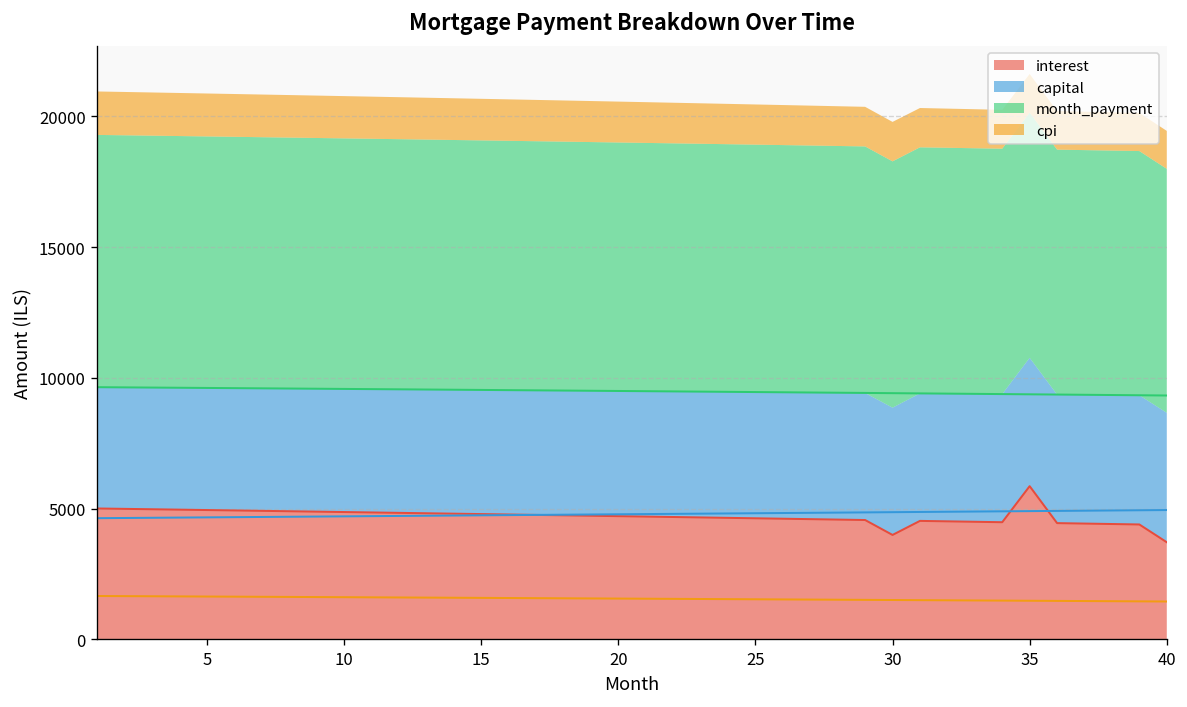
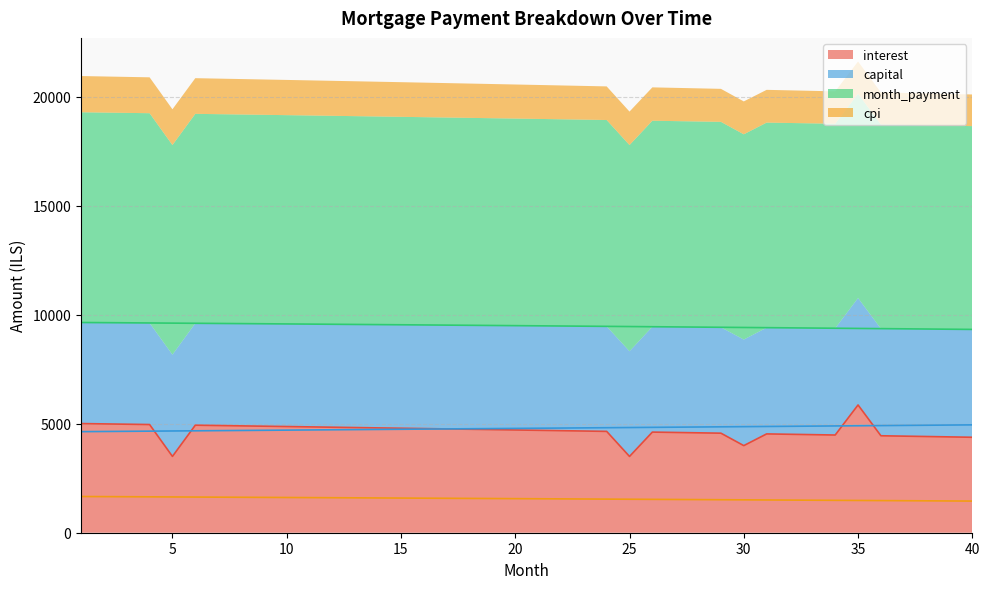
interest, 5: 4900 -> 3500
interest, 25: 4600 -> 3500
interest, 40: 3700 -> 4400
